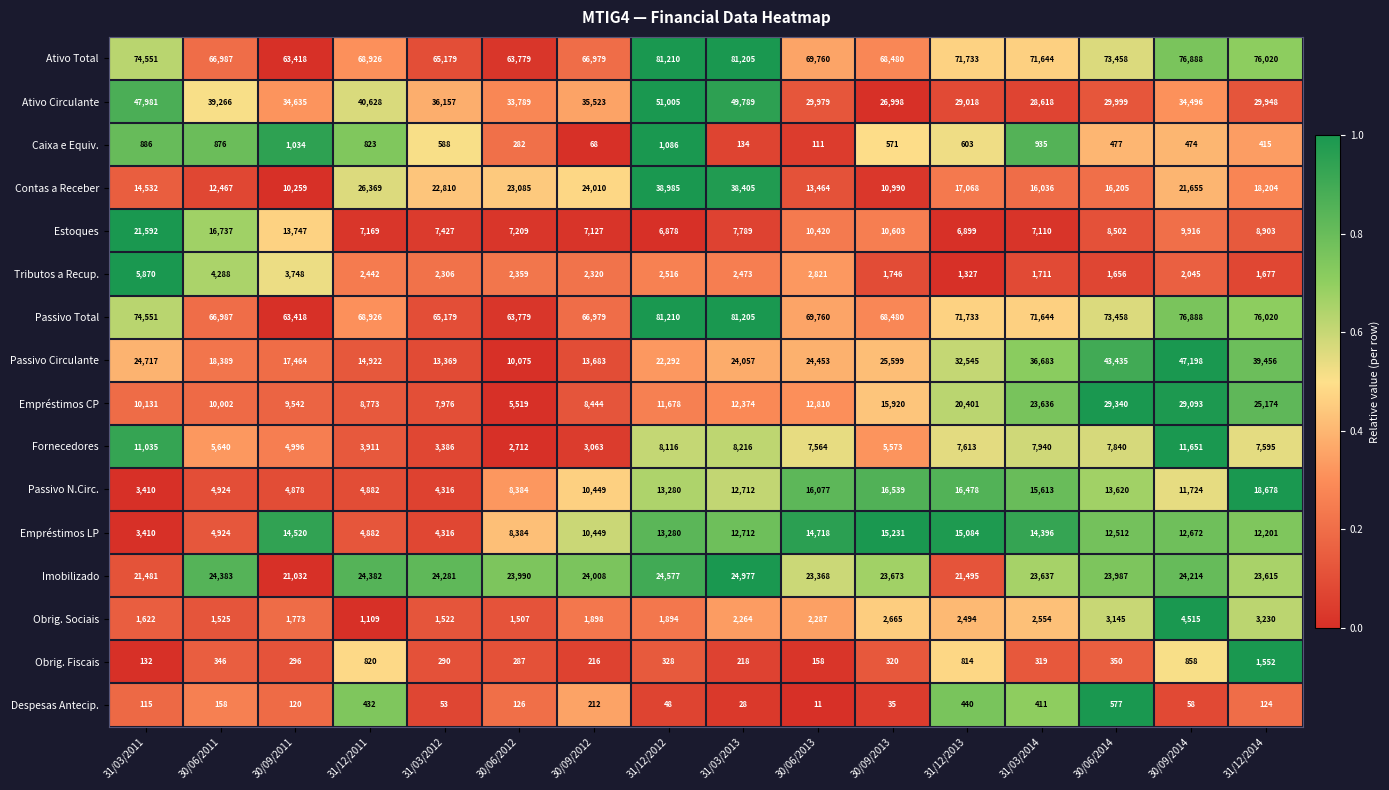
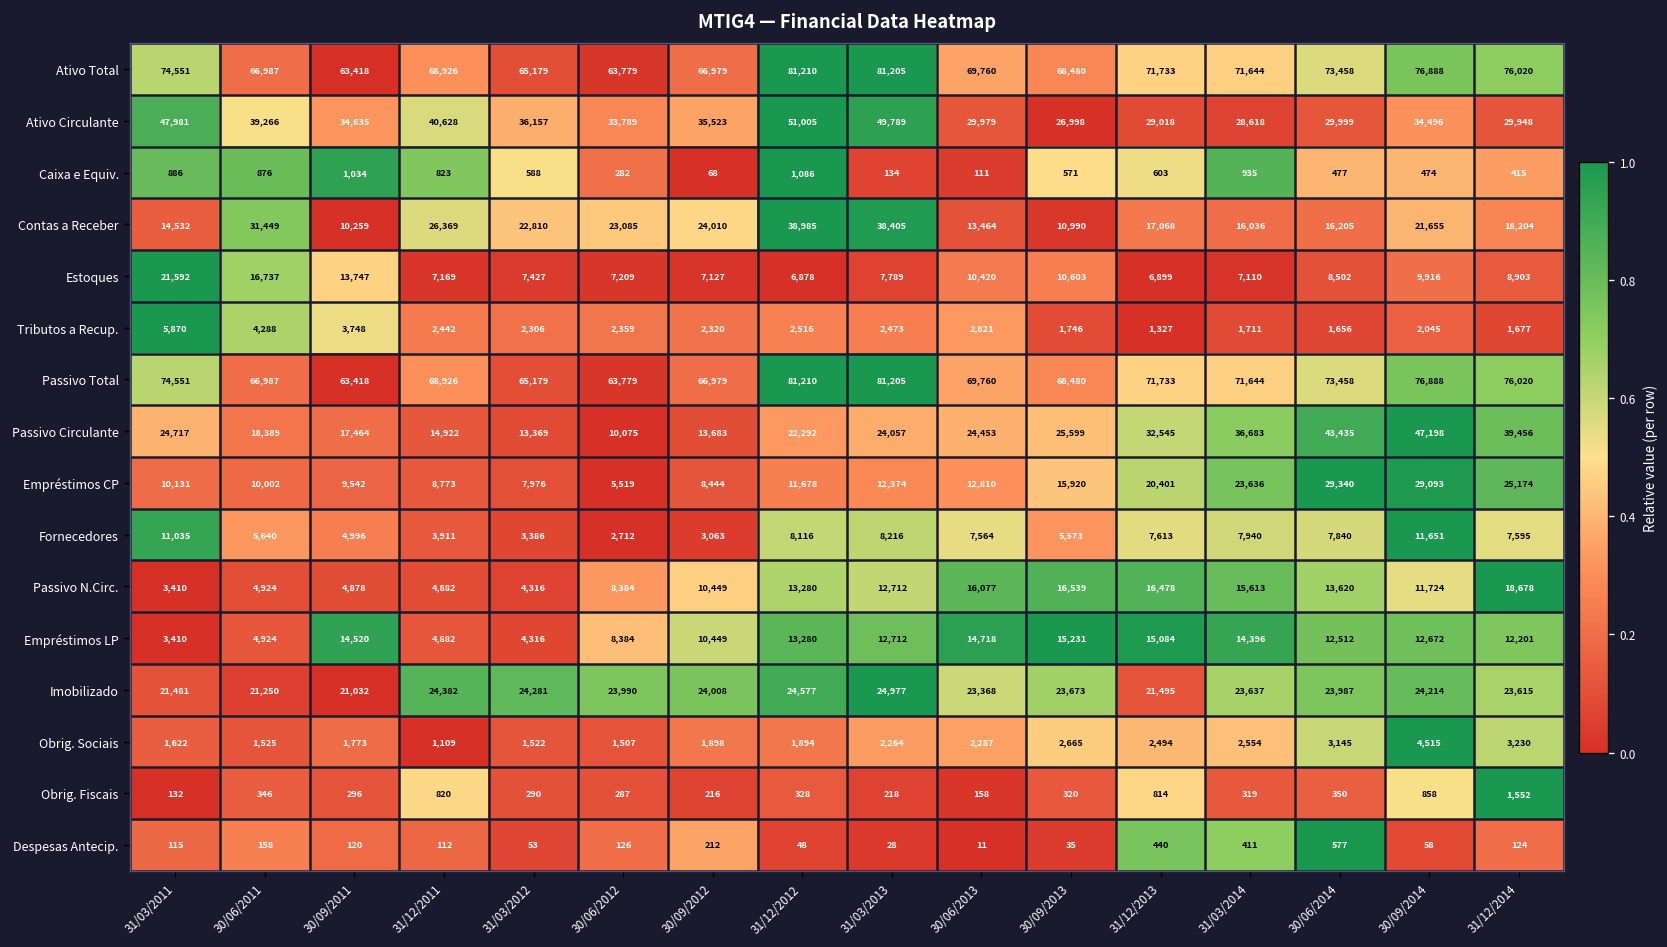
Contas a Receber, 30/06/2011: 12,467 -> 31,449
Imobilizado, 30/06/2011: 24,383 -> 21,250
Despesas Antecip., 31/12/2011: 432 -> 112
